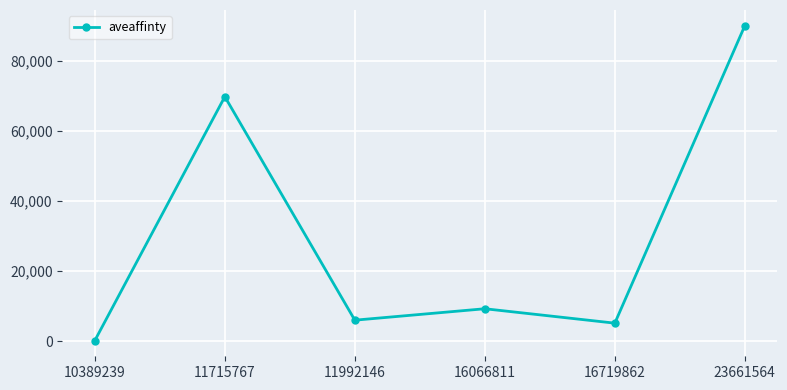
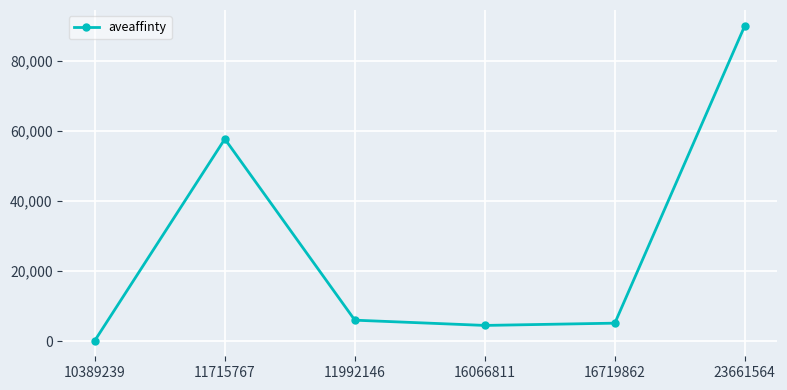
11715767: 70,000 -> 58,000
16066811: 9,000 -> 5,000
